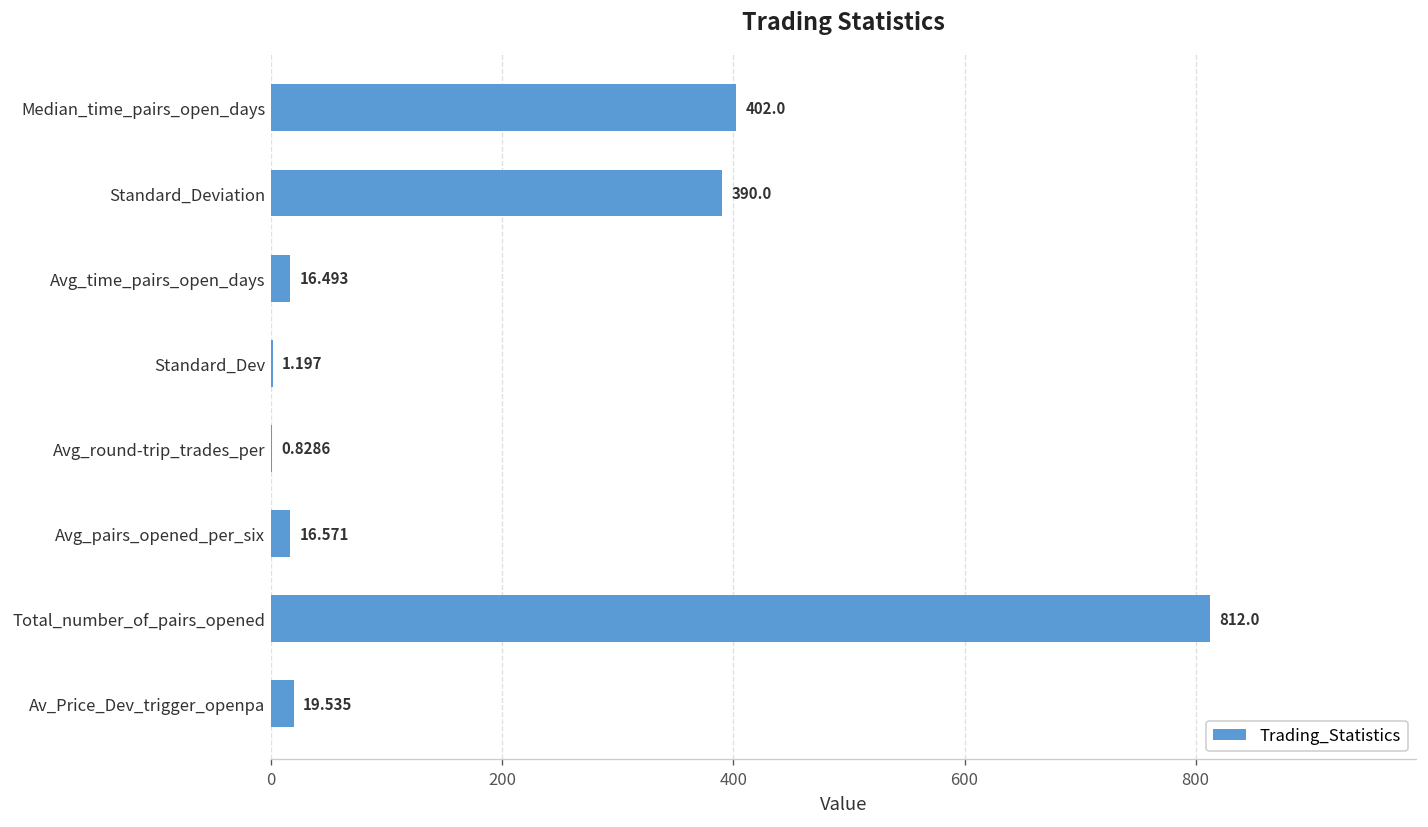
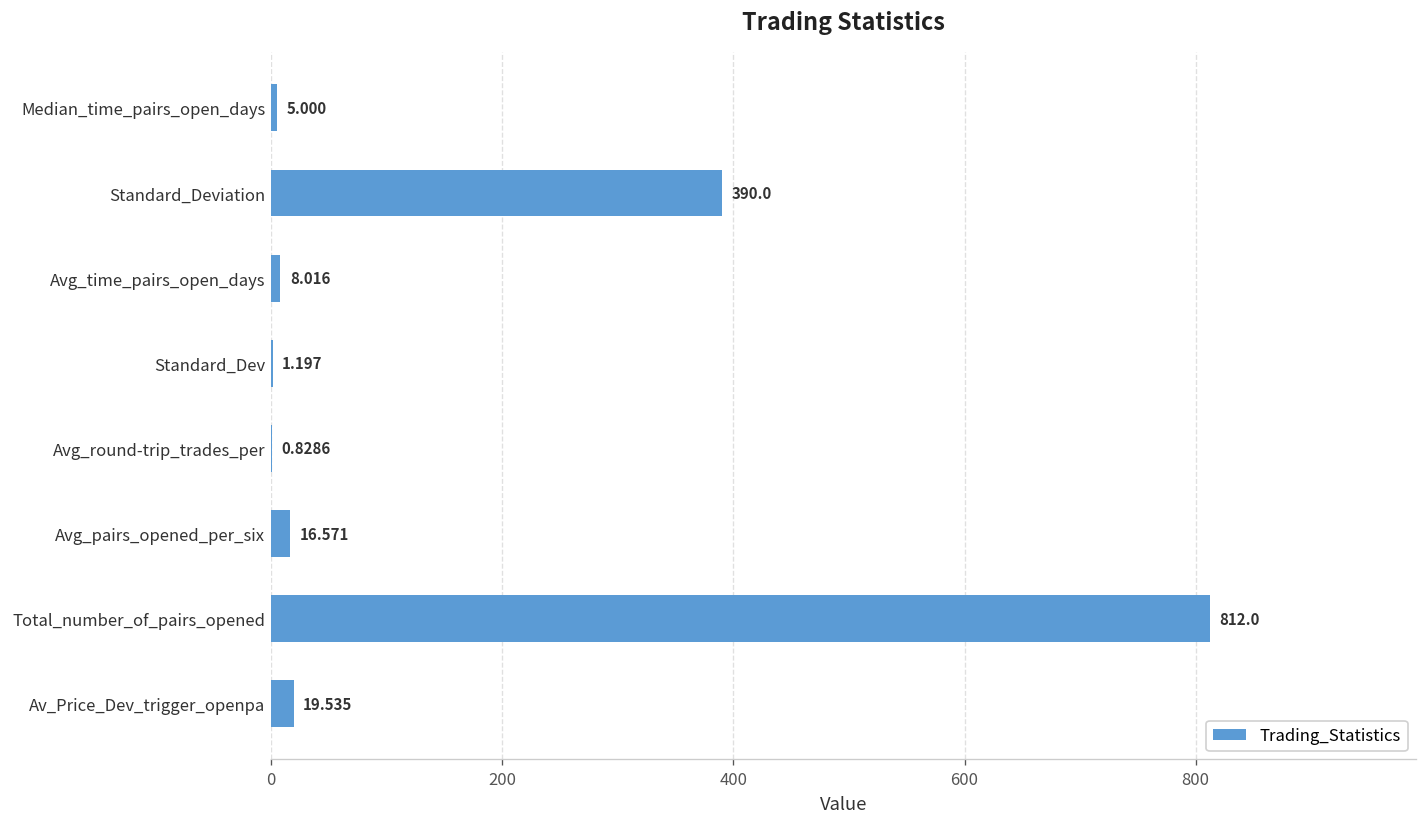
Median_time_pairs_open_days: 402.0 -> 5.000
Avg_time_pairs_open_days: 16.493 -> 8.016
